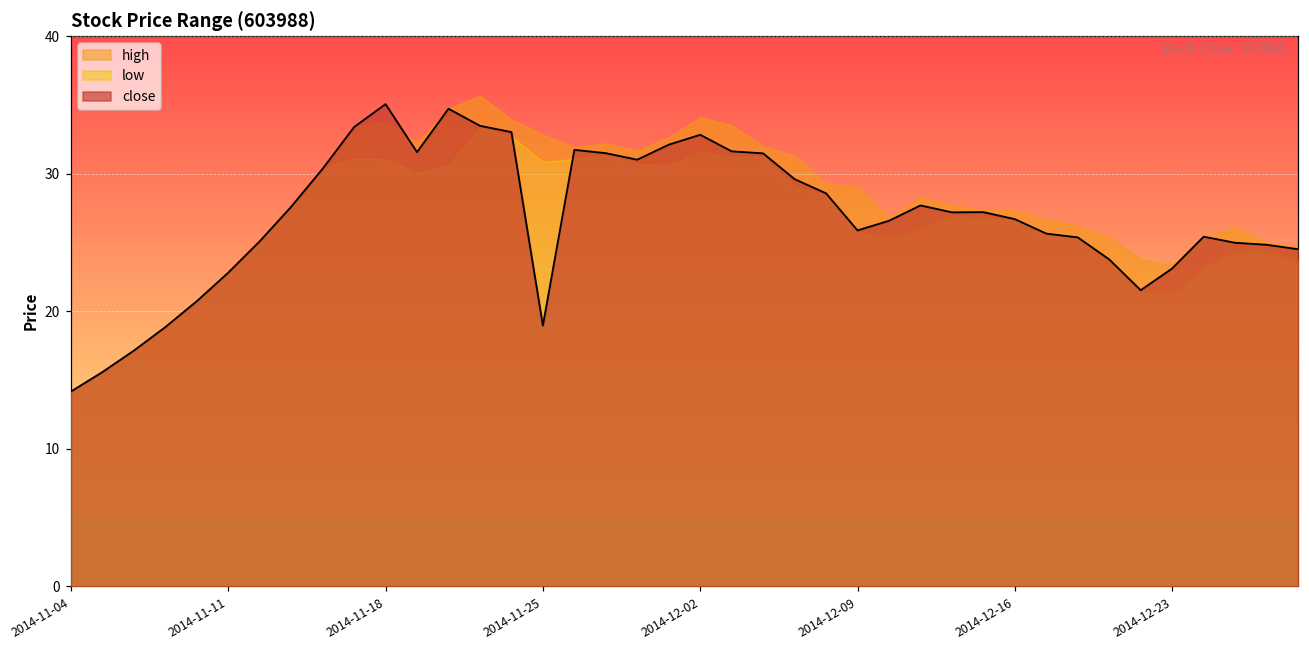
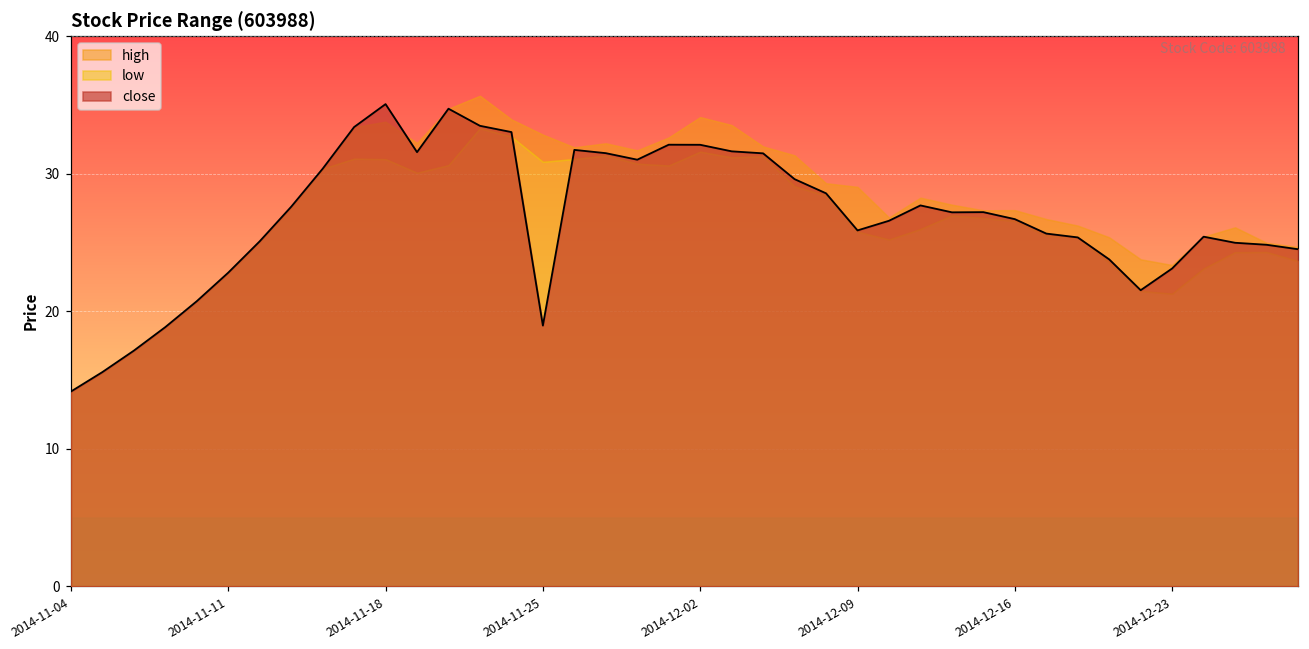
close, 2014-12-02: 32.8 -> 32.1
